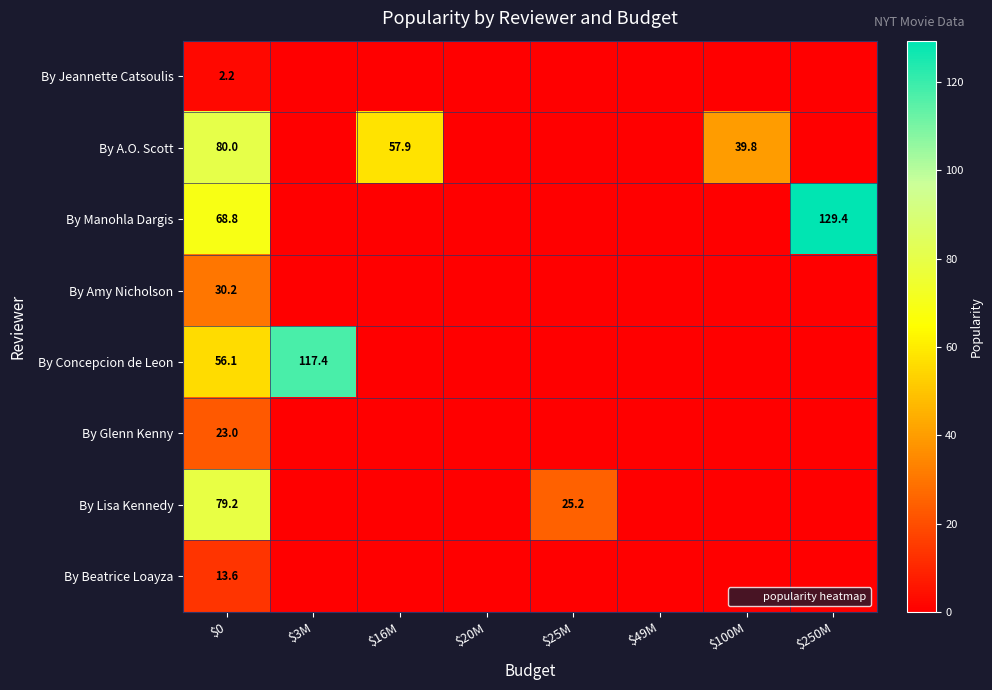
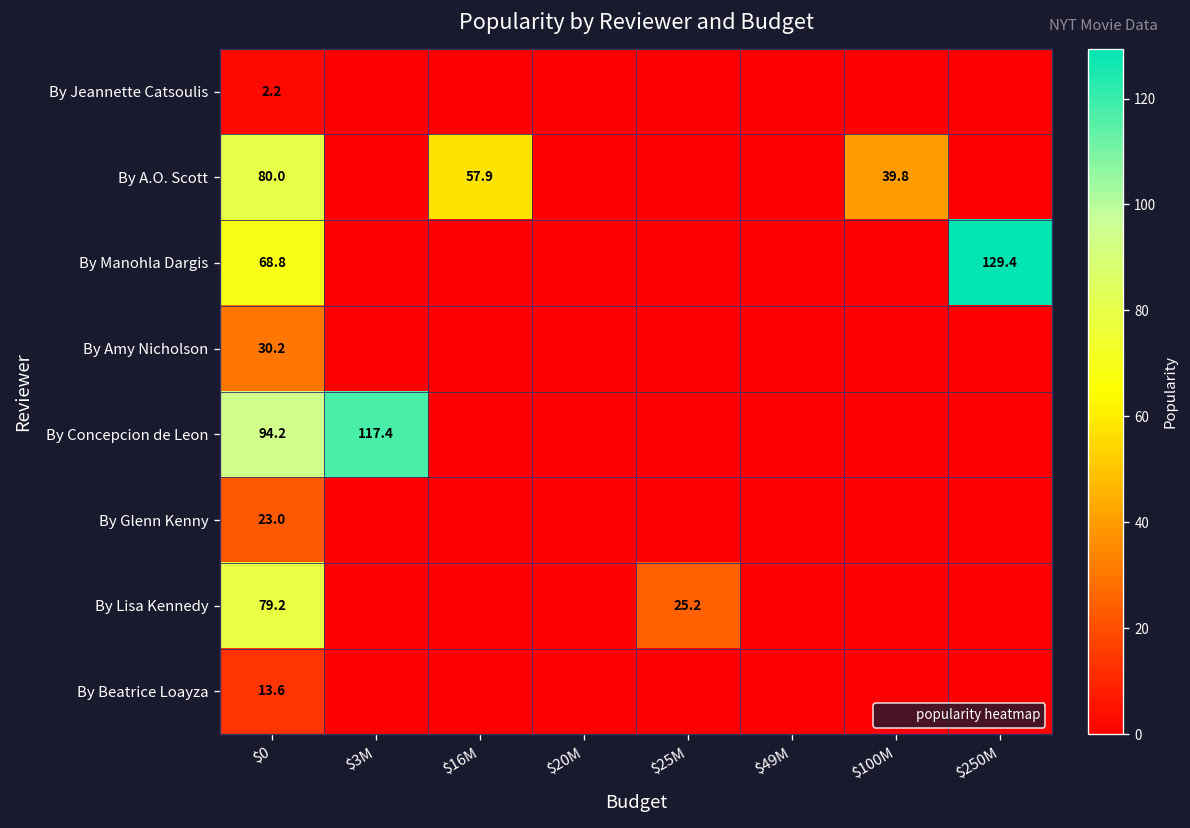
By Concepcion de Leon, $0: 56.1 -> 94.2
